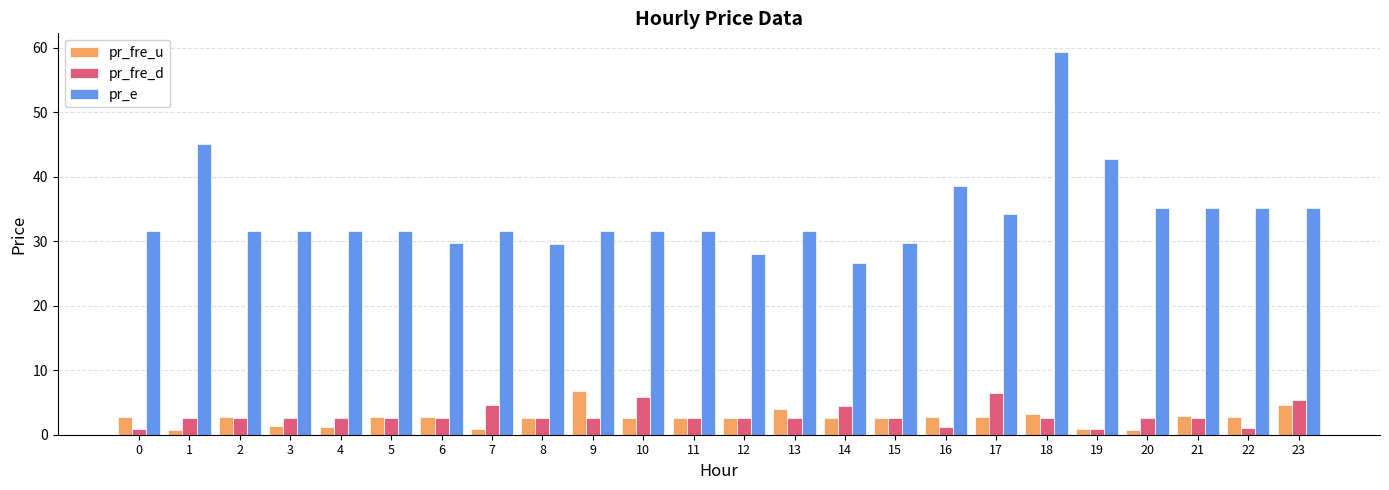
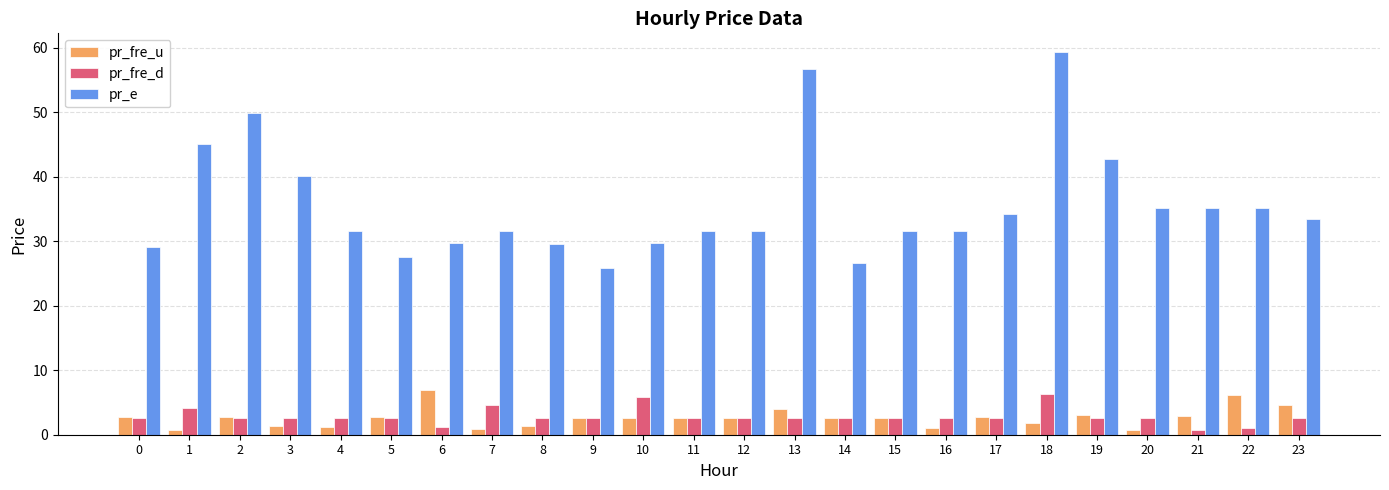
pr_fre_d, 0: 1 -> 3
pr_e, 0: 32 -> 29
pr_fre_d, 1: 3 -> 4
pr_e, 2: 32 -> 50
pr_e, 3: 32 -> 40
pr_e, 5: 32 -> 28
pr_fre_u, 6: 3 -> 7
pr_fre_d, 6: 3 -> 1
pr_fre_u, 8: 3 -> 1
pr_fre_u, 9: 7 -> 3
pr_e, 9: 32 -> 26
pr_e, 10: 32 -> 30
pr_e, 12: 28 -> 32
pr_e, 13: 32 -> 57
pr_fre_d, 14: 4 -> 3
pr_e, 15: 30 -> 32
pr_fre_u, 16: 3 -> 1
pr_fre_d, 16: 1 -> 3
pr_e, 16: 39 -> 32
pr_fre_d, 17: 6 -> 3
pr_fre_u, 18: 3 -> 2
pr_fre_d, 18: 3 -> 6
pr_fre_u, 19: 1 -> 3
pr_fre_d, 19: 1 -> 3
pr_fre_d, 21: 3 -> 1
pr_fre_u, 22: 3 -> 6
pr_fre_d, 23: 5 -> 3
pr_e, 23: 35 -> 33
